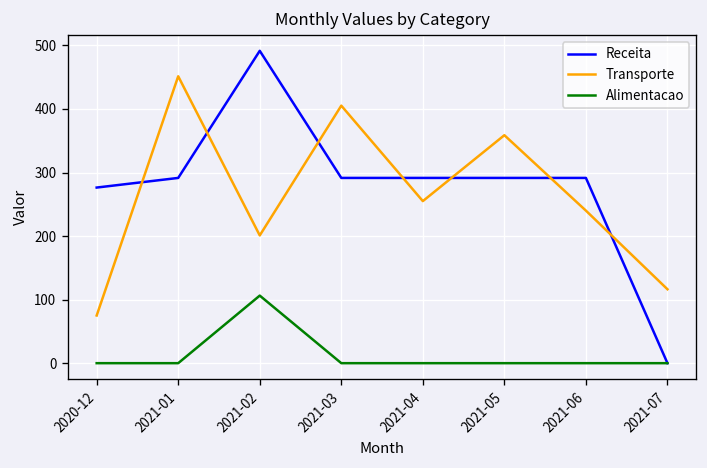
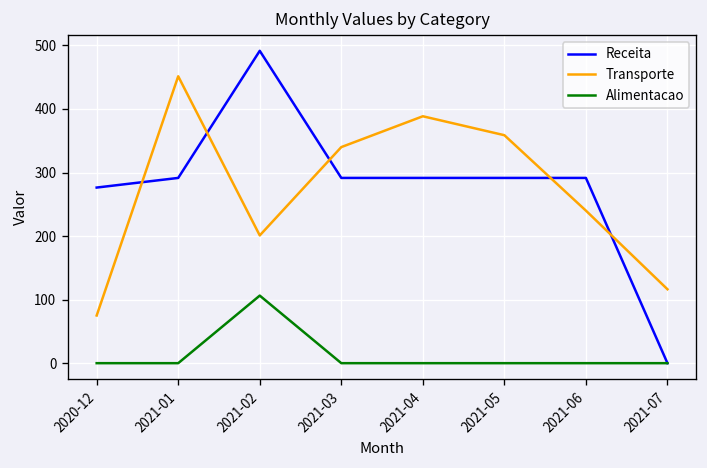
Transporte, 2021-03: 410 -> 340
Transporte, 2021-04: 260 -> 390
